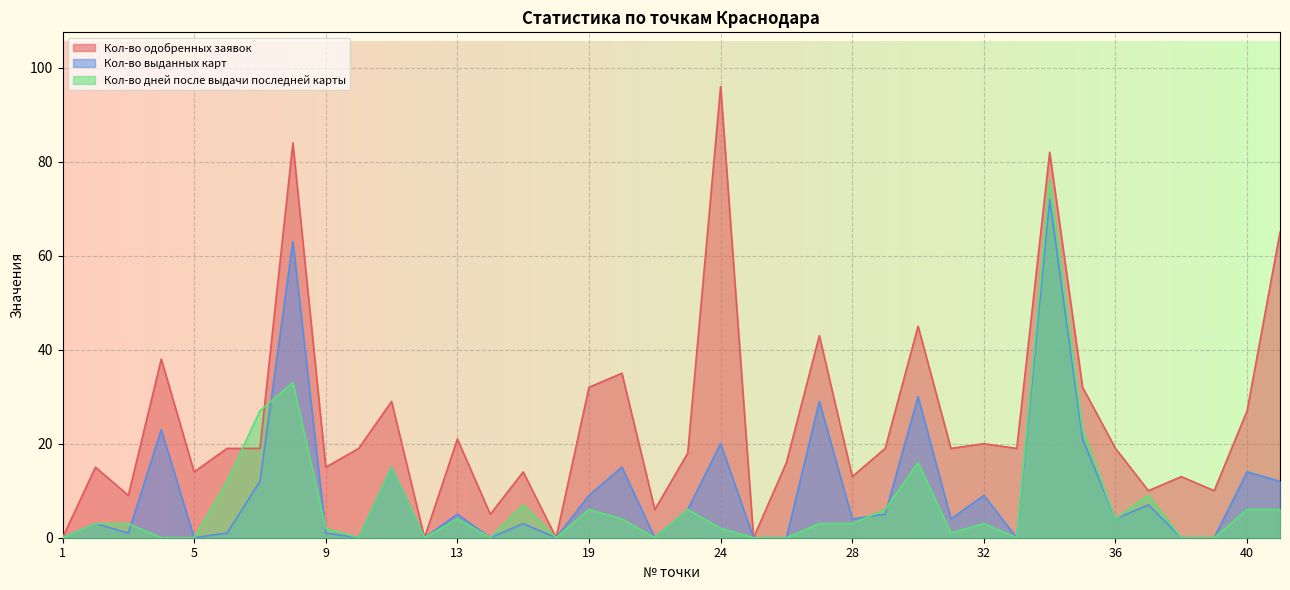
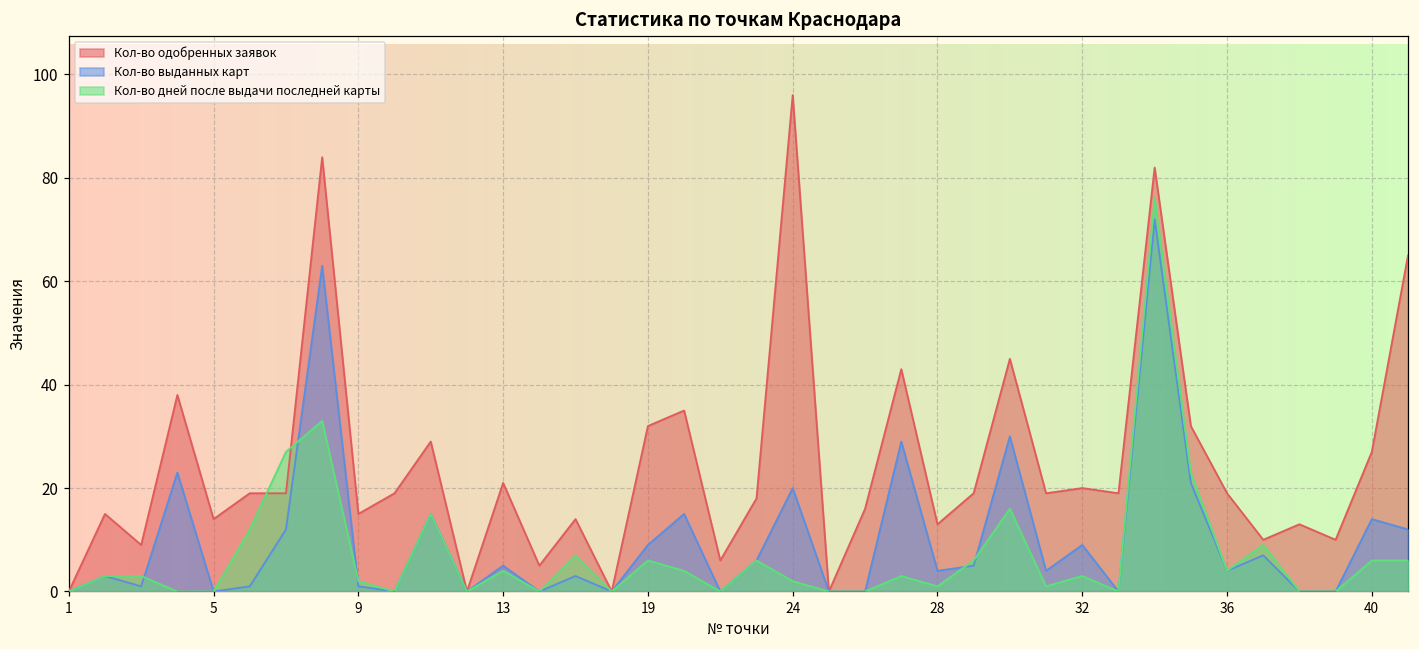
Кол-во дней после выдачи последней карты, 28: 3 -> 1
